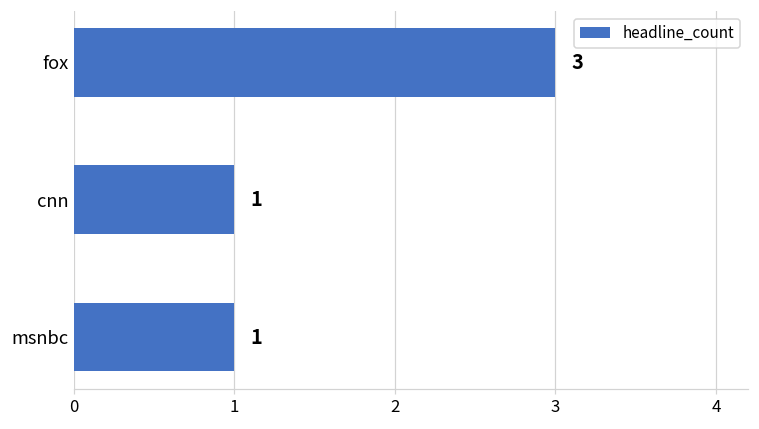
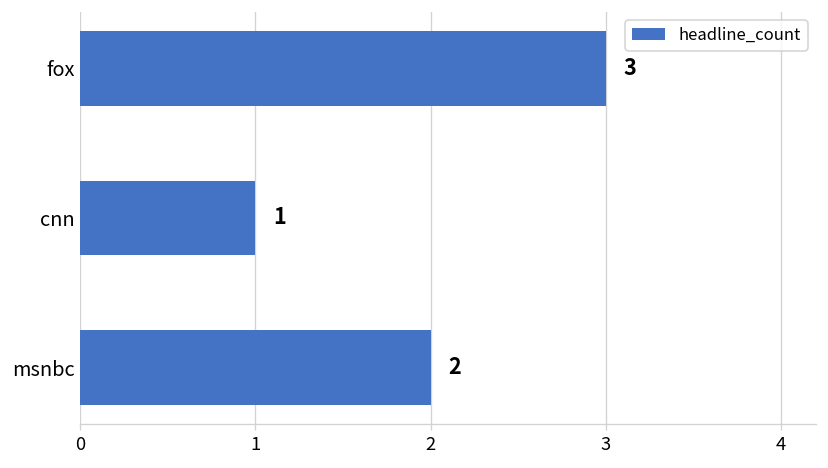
msnbc: 1 -> 2
